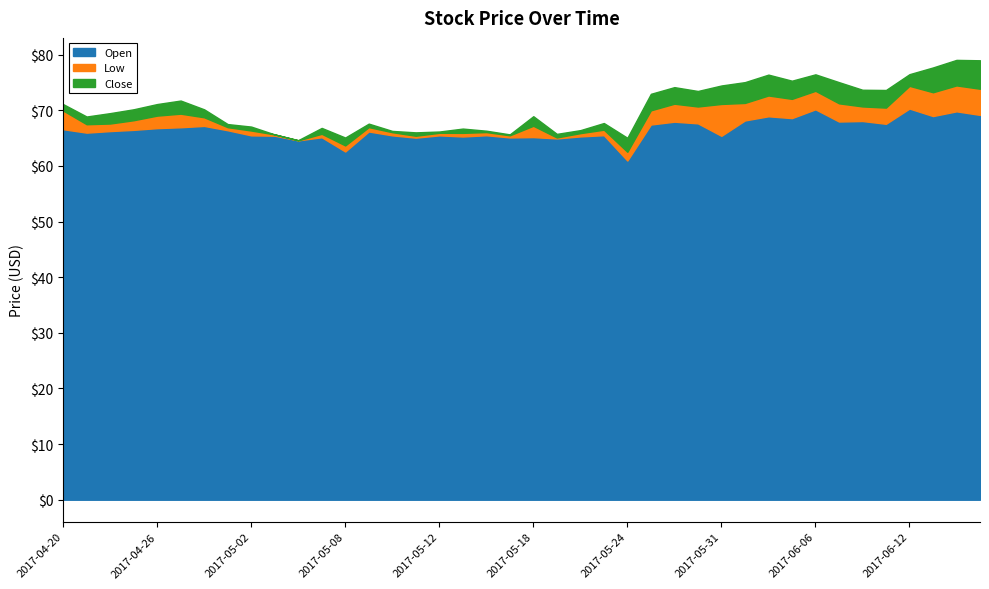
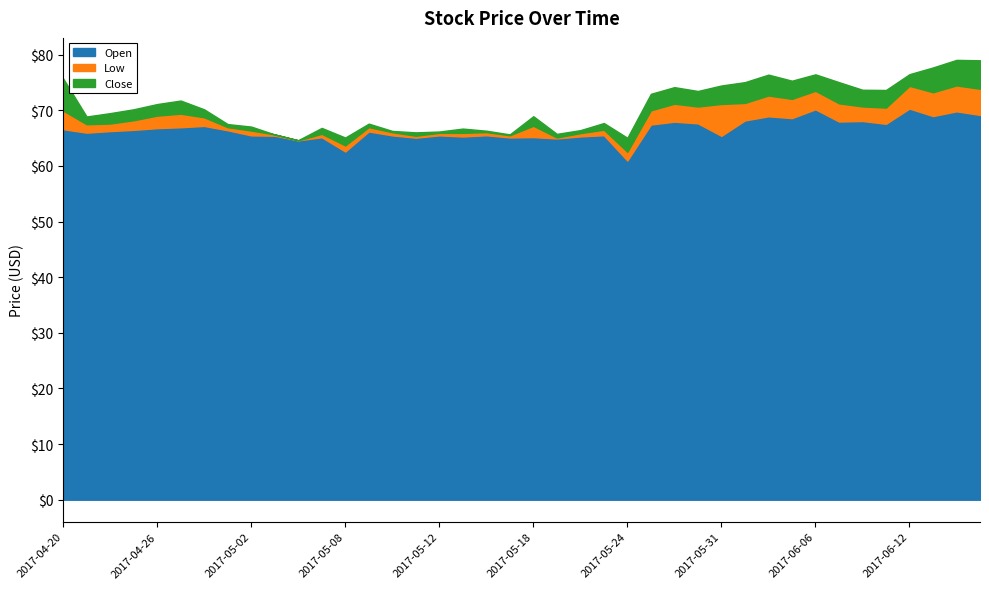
Close, 2017-04-20: $1 -> $6
